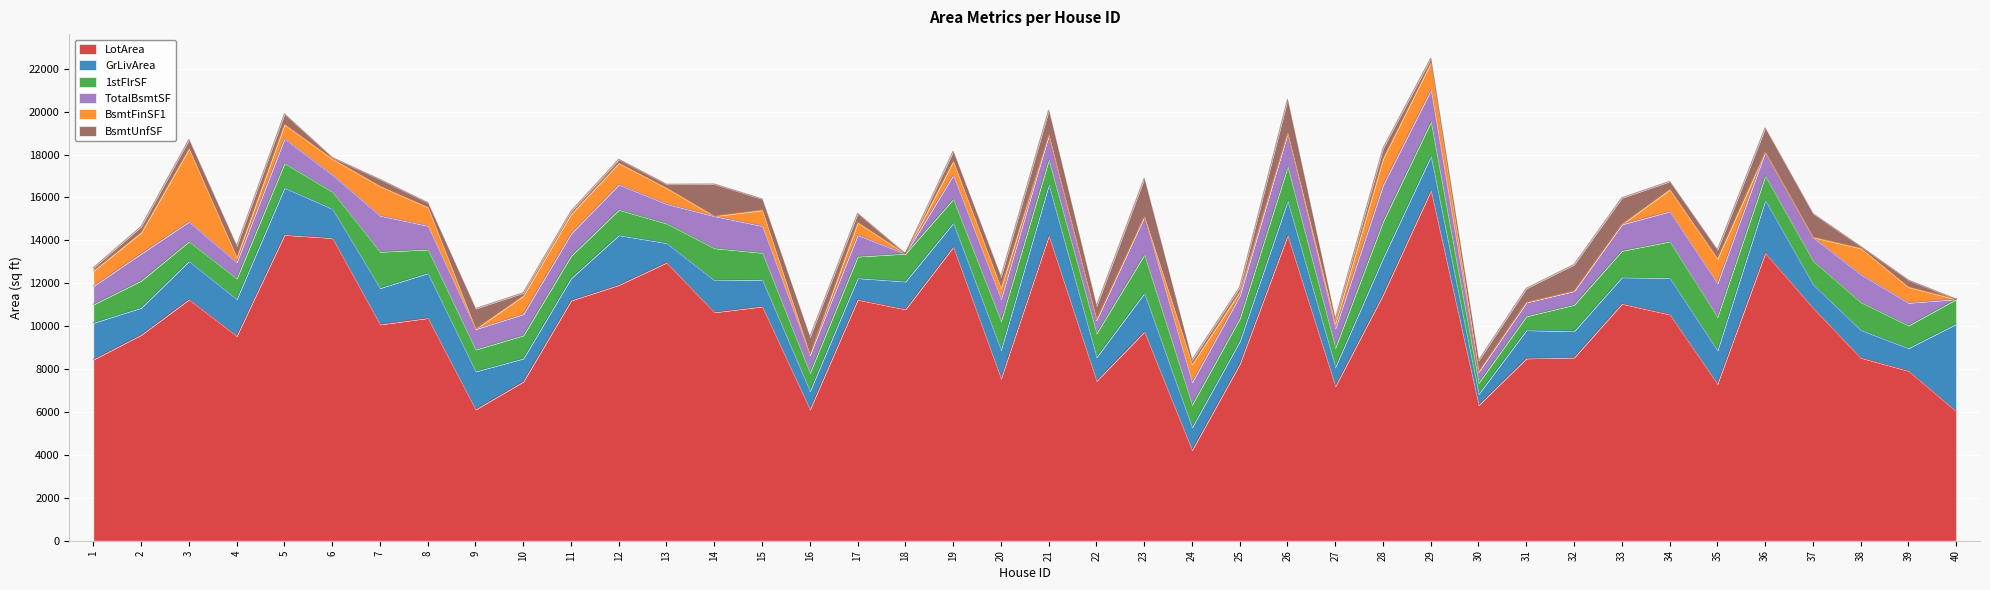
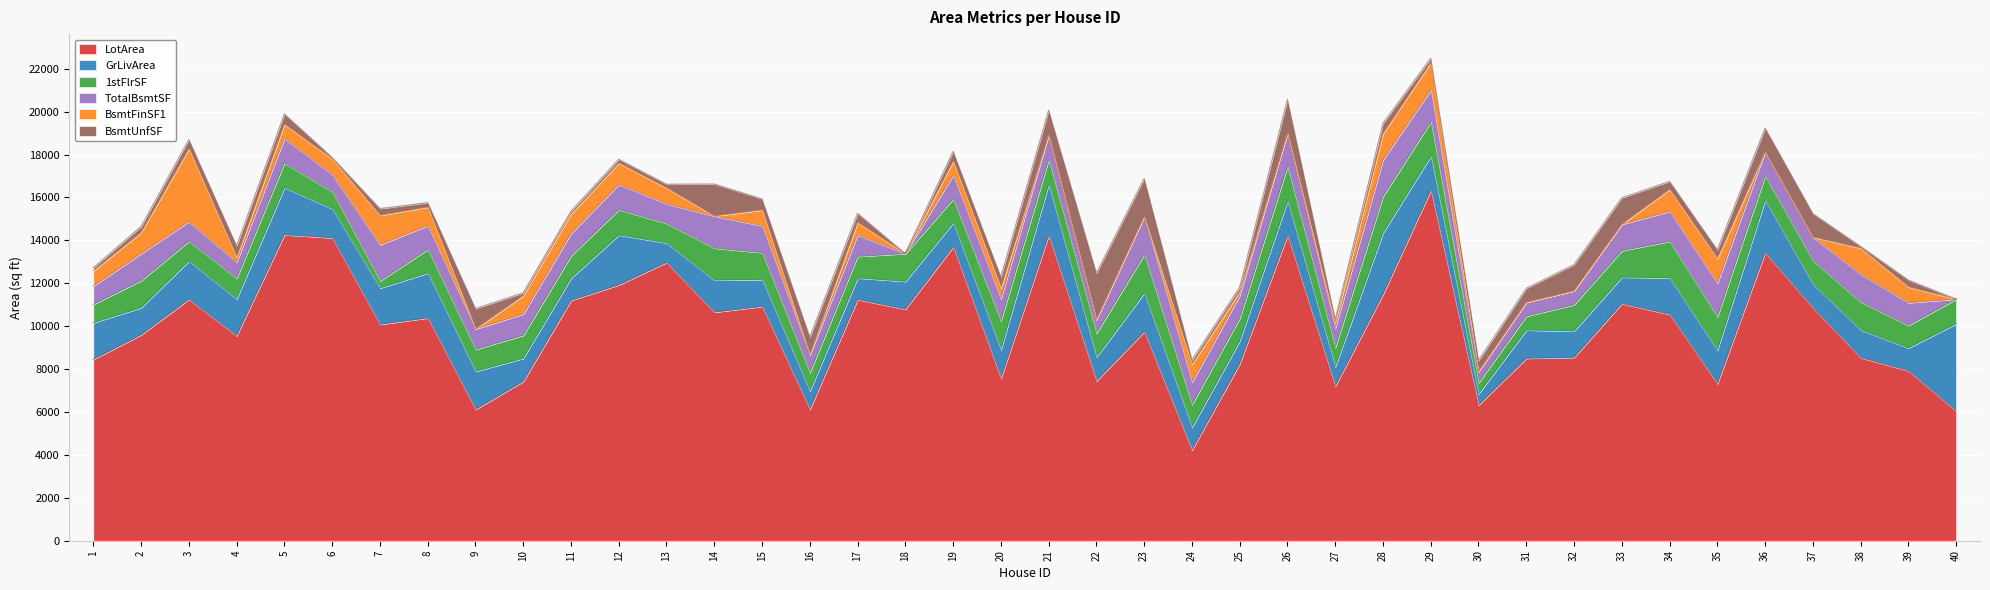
1stFlrSF, 7: 1700 -> 300
BsmtUnfSF, 22: 600 -> 2200
GrLivArea, 28: 1700 -> 2900
